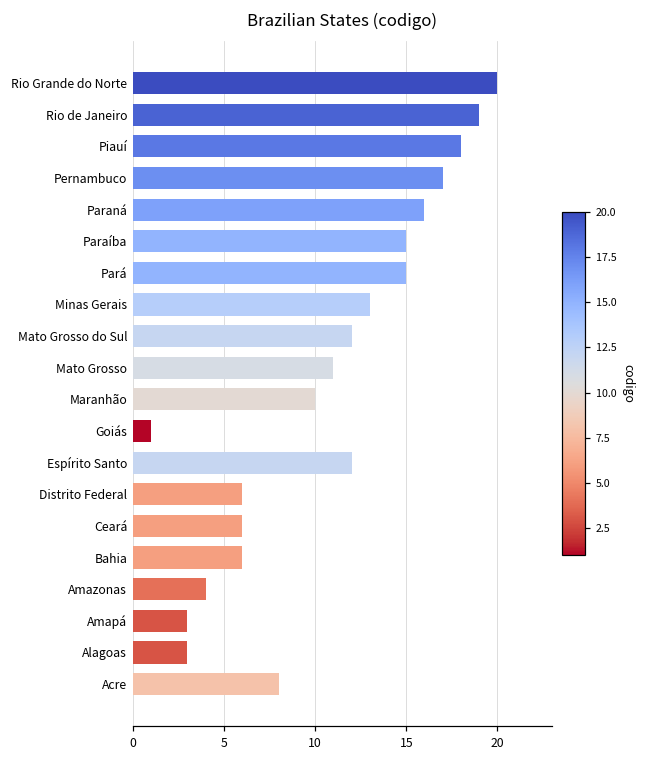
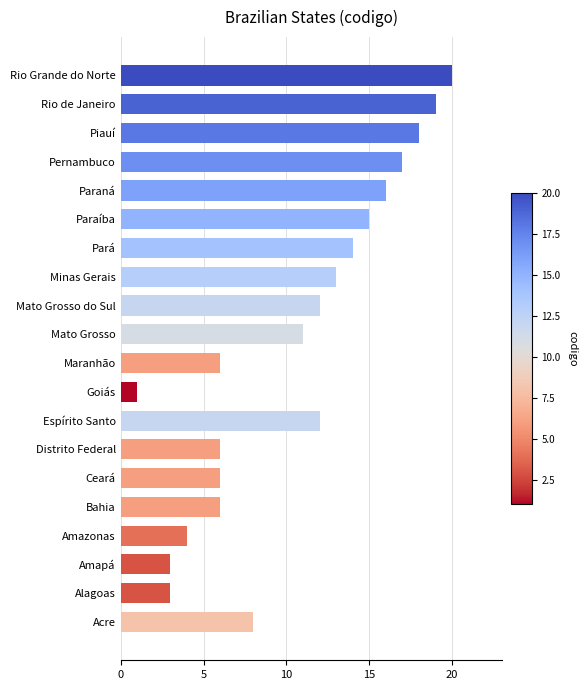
Pará: 15 -> 14
Maranhão: 10 -> 6
